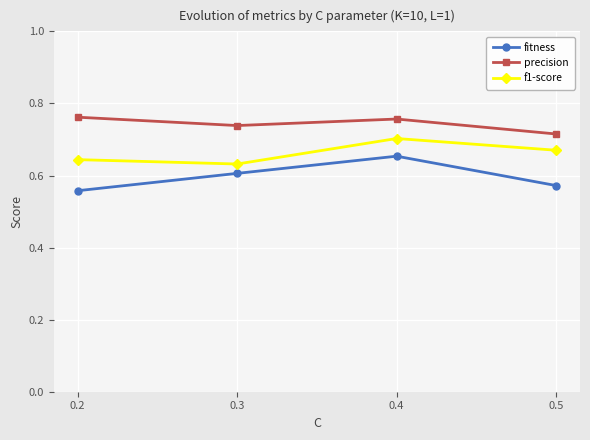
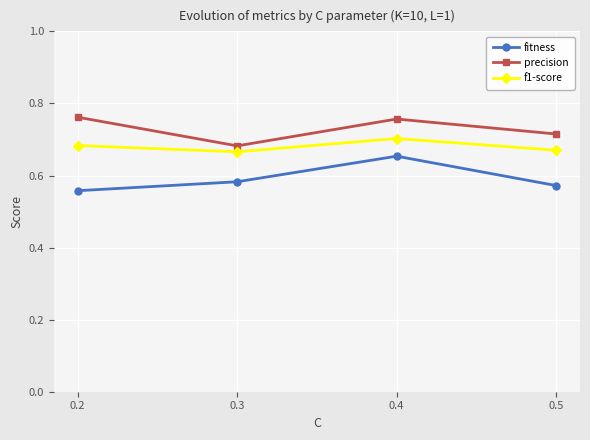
f1-score, 0.2: 0.64 -> 0.68
fitness, 0.3: 0.61 -> 0.58
precision, 0.3: 0.74 -> 0.68
f1-score, 0.3: 0.63 -> 0.67
